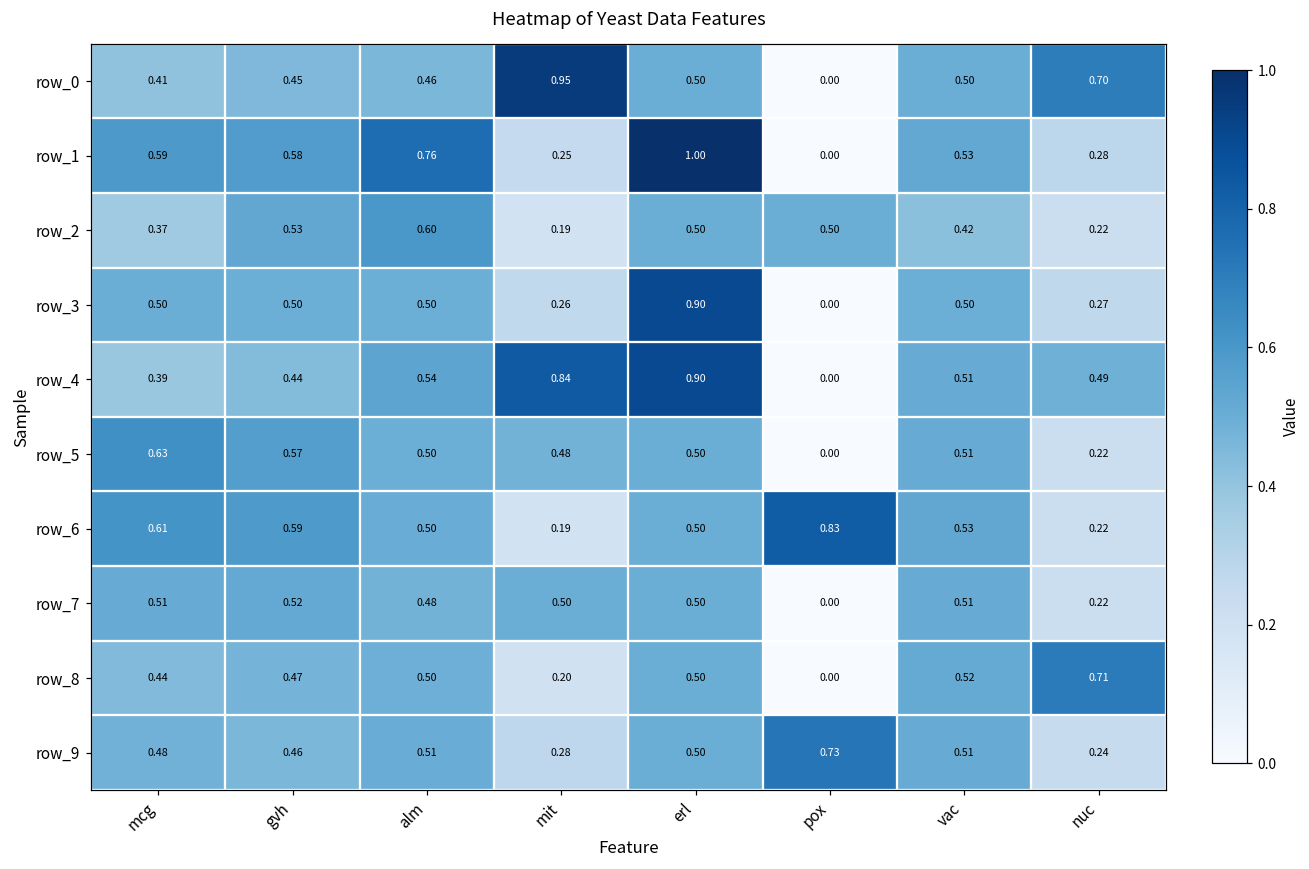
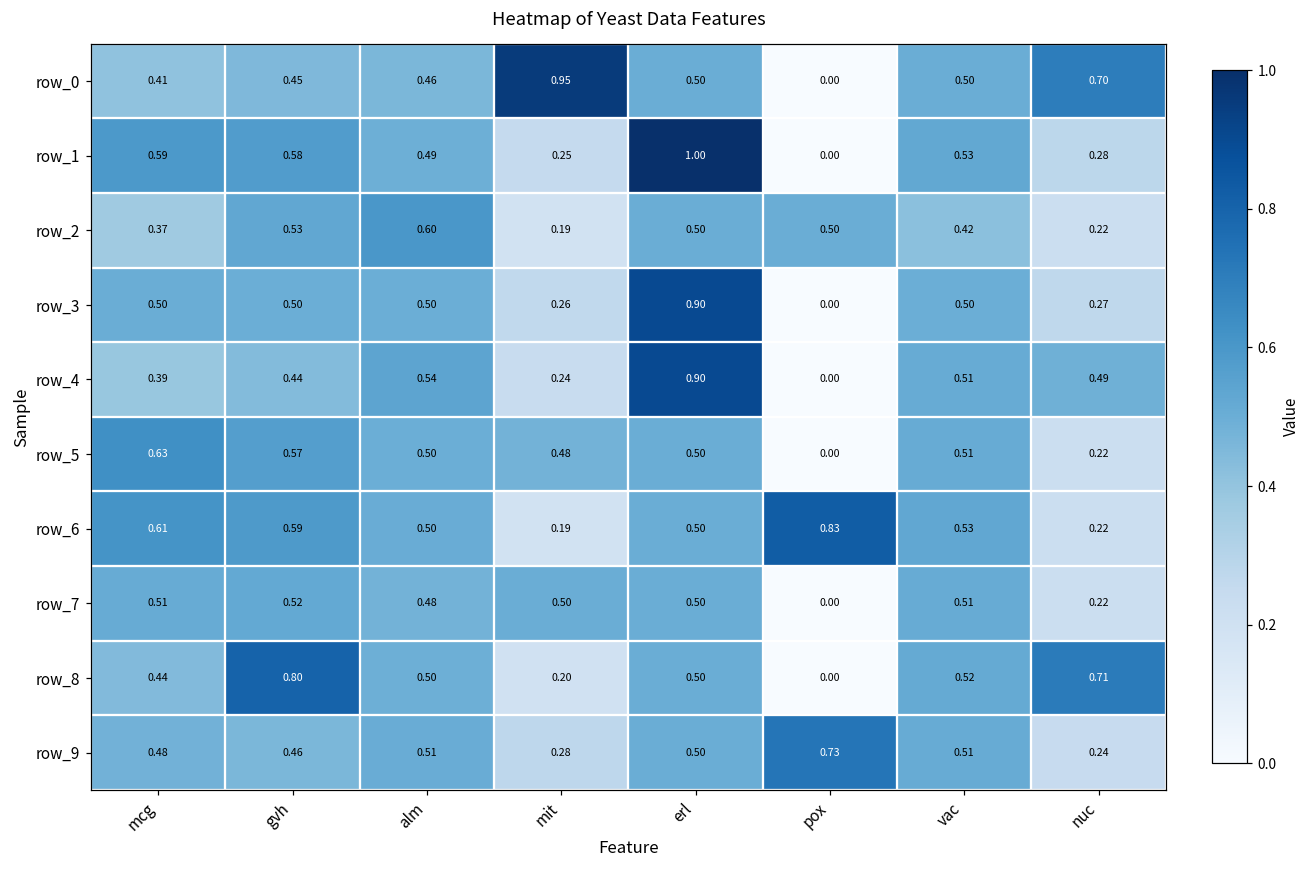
row_1, alm: 0.76 -> 0.49
row_4, mit: 0.84 -> 0.24
row_8, gvh: 0.47 -> 0.80
